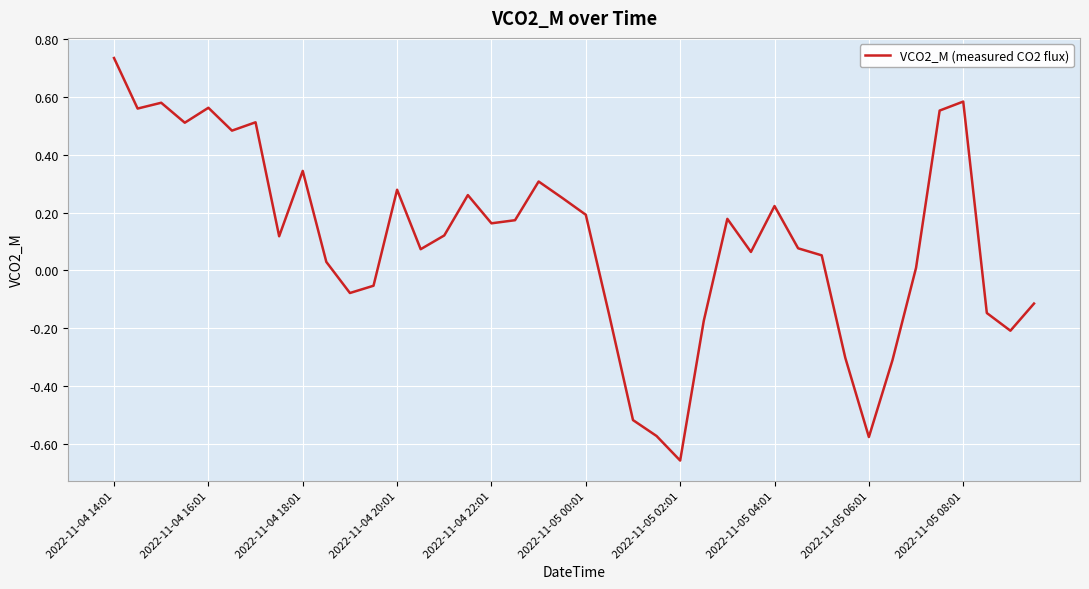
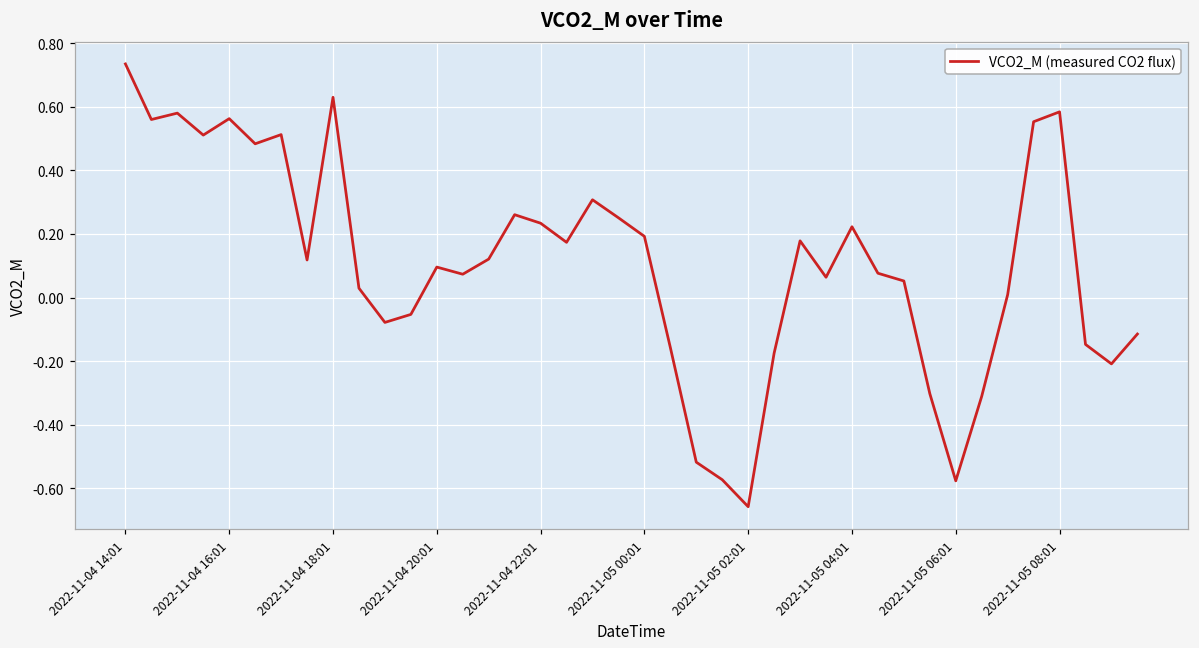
2022-11-04 18:01: 0.34 -> 0.63
2022-11-04 20:01: 0.28 -> 0.10
2022-11-04 22:01: 0.16 -> 0.23
